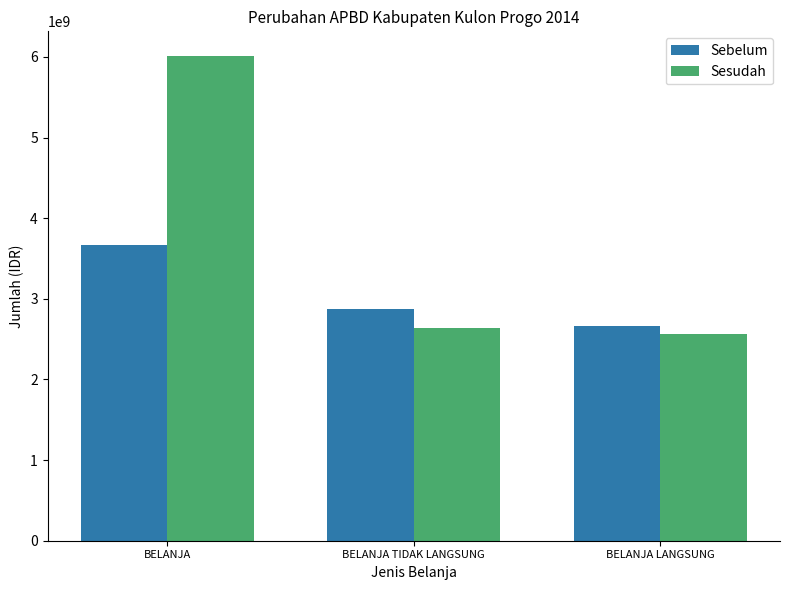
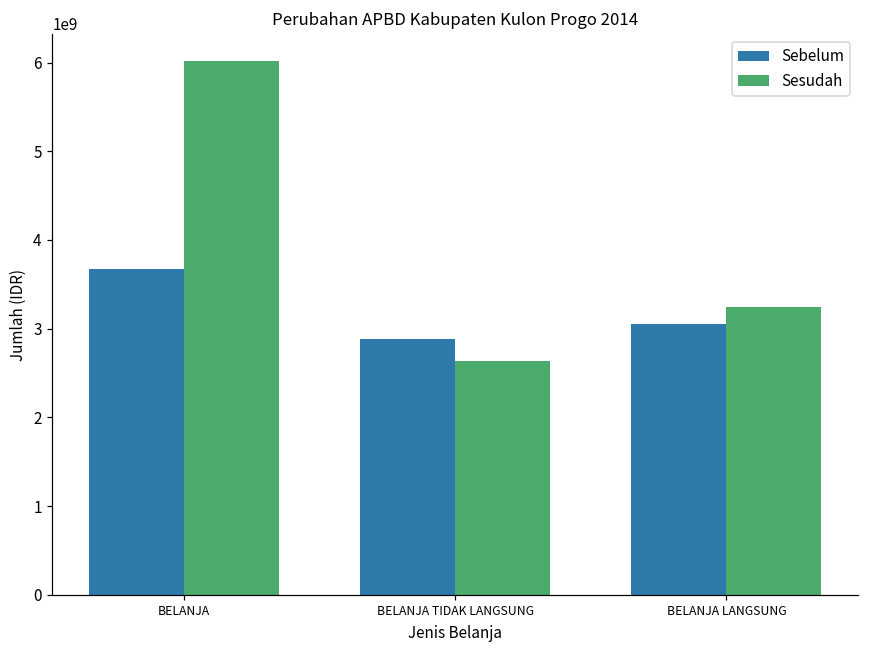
Sebelum, BELANJA LANGSUNG: 2700000000 -> 3000000000
Sesudah, BELANJA LANGSUNG: 2600000000 -> 3200000000
